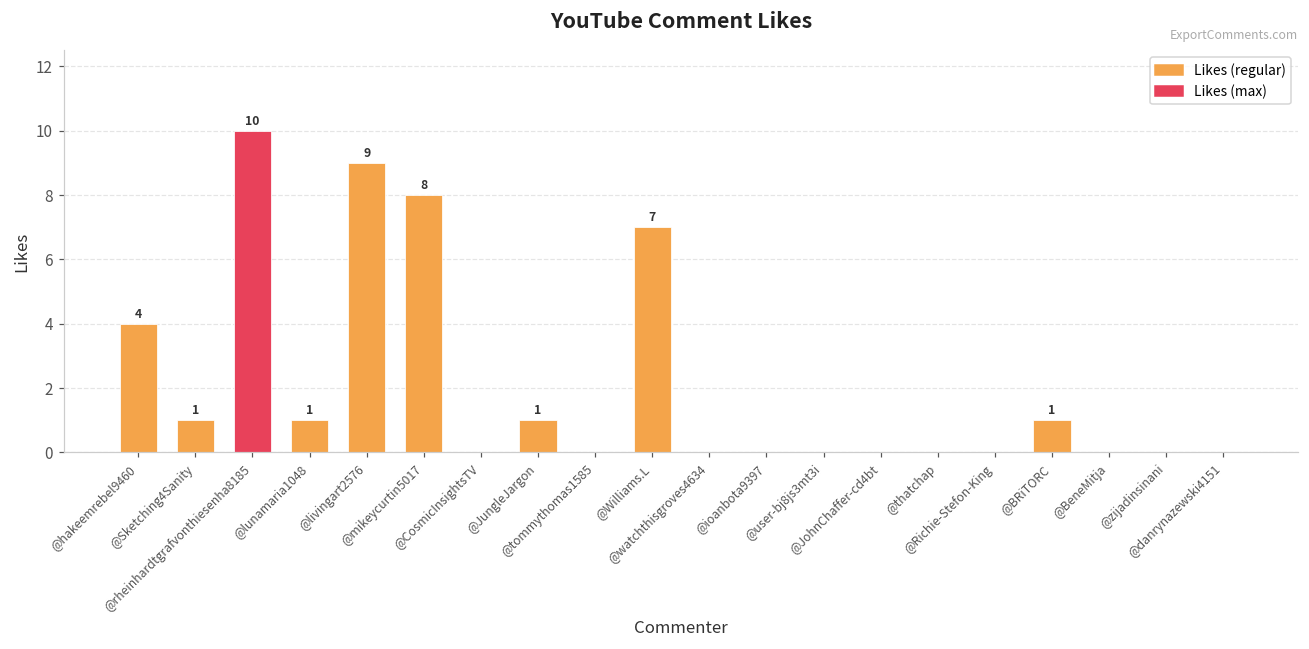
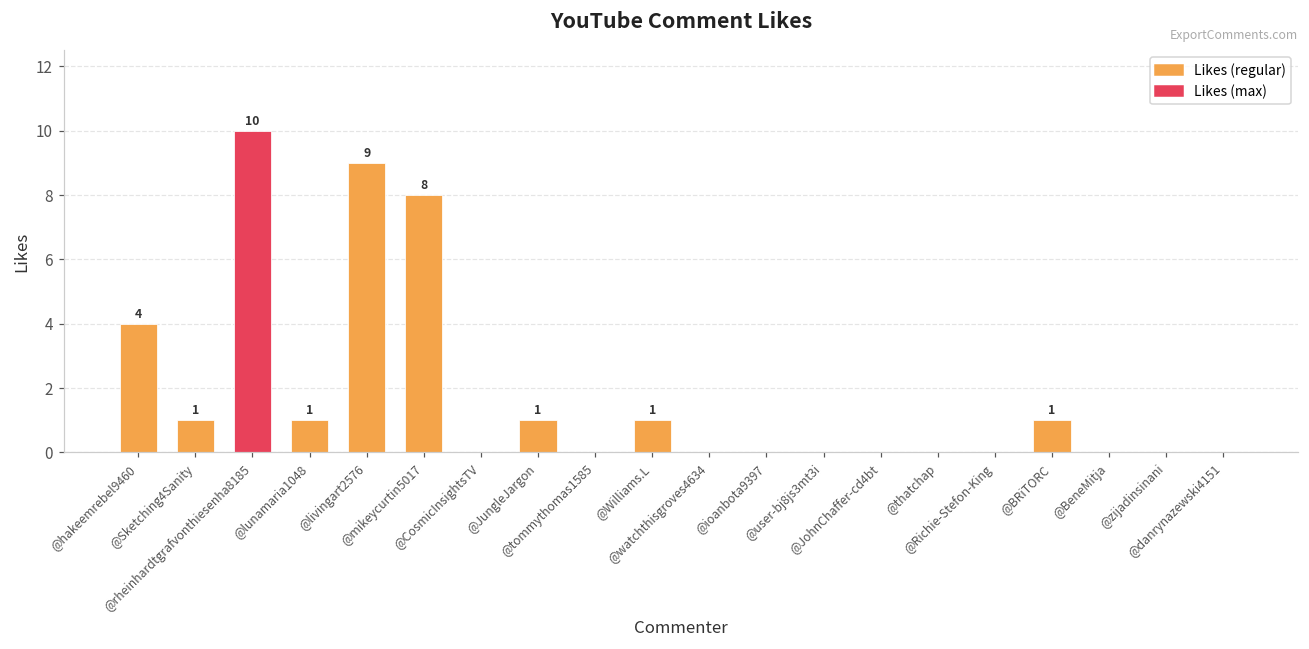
@Williams.L: 7 -> 1
